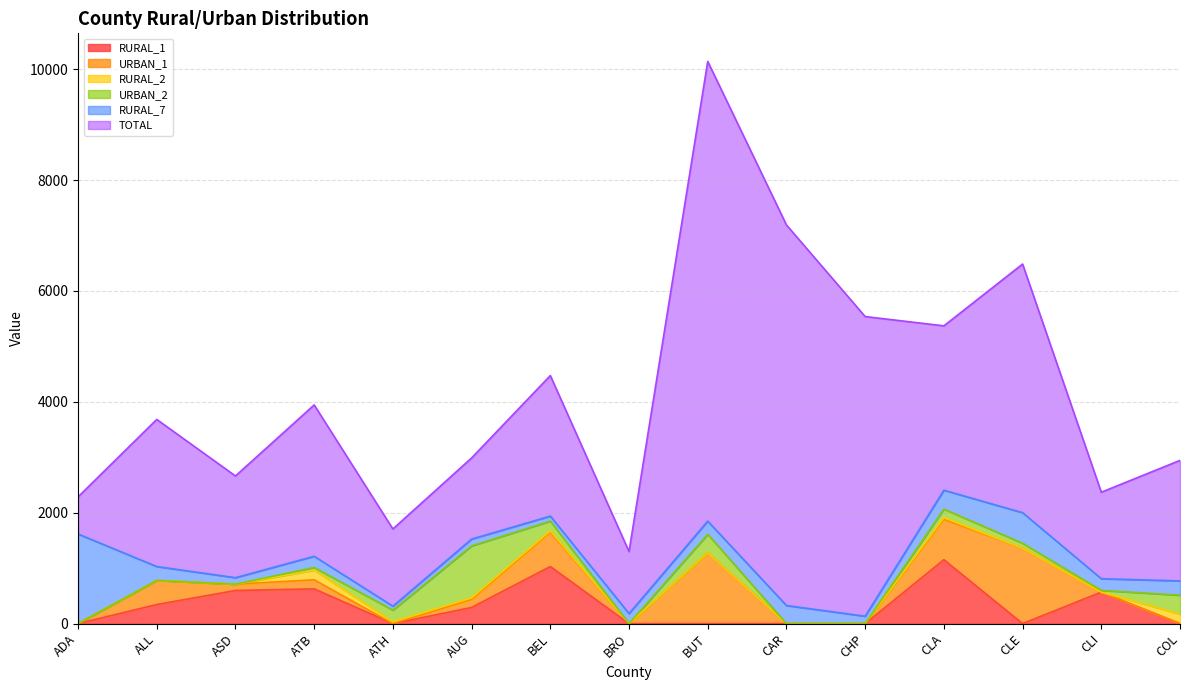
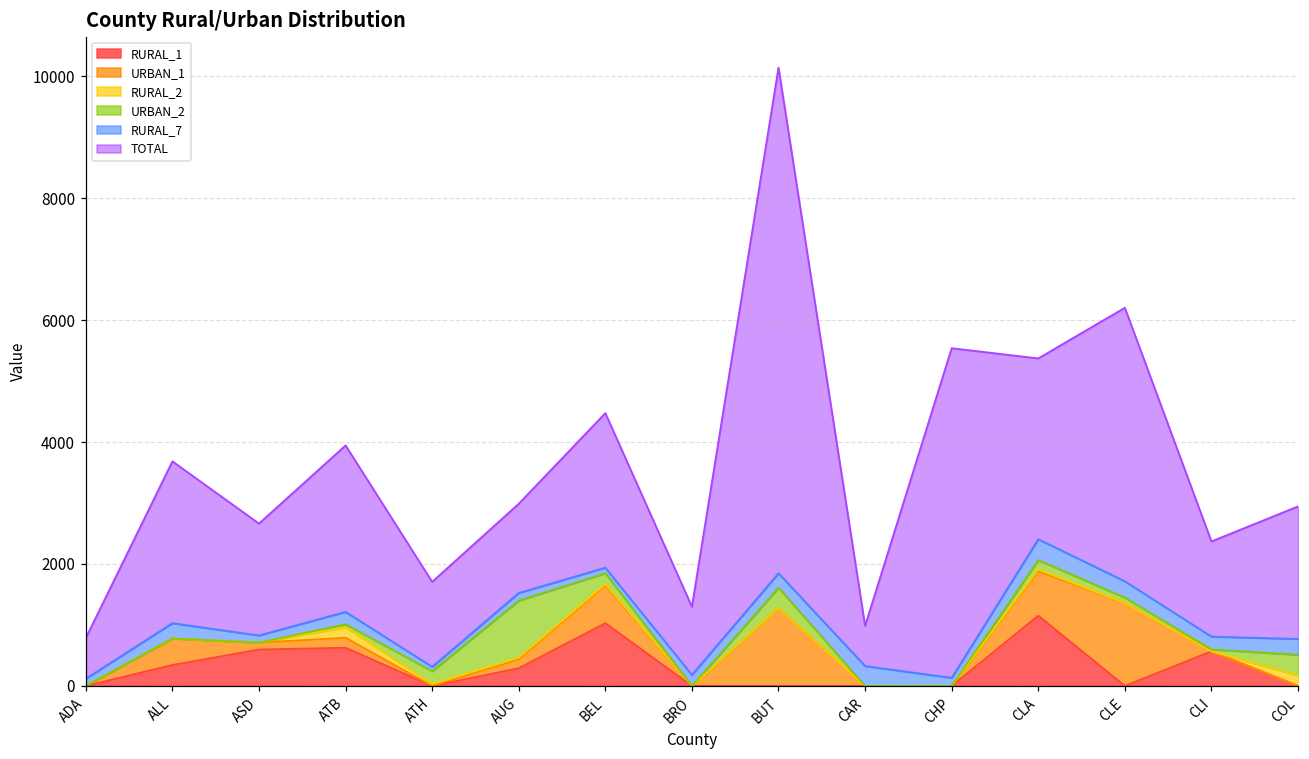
RURAL_7, ADA: 1600 -> 100
TOTAL, CAR: 6900 -> 700
RURAL_7, CLE: 600 -> 300
